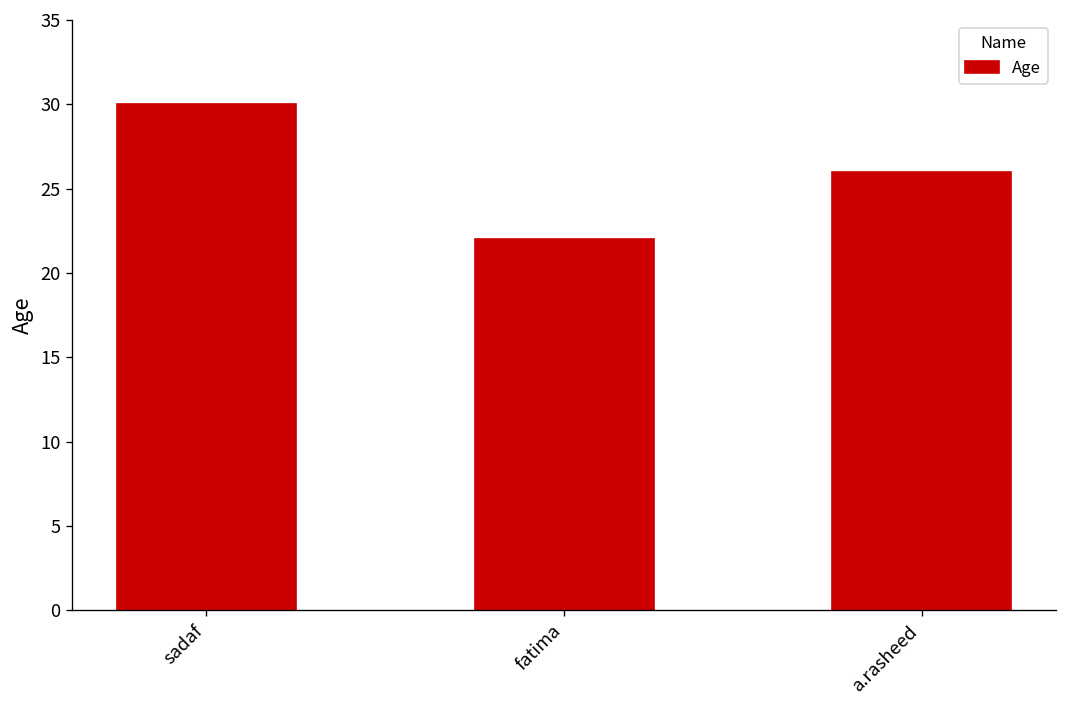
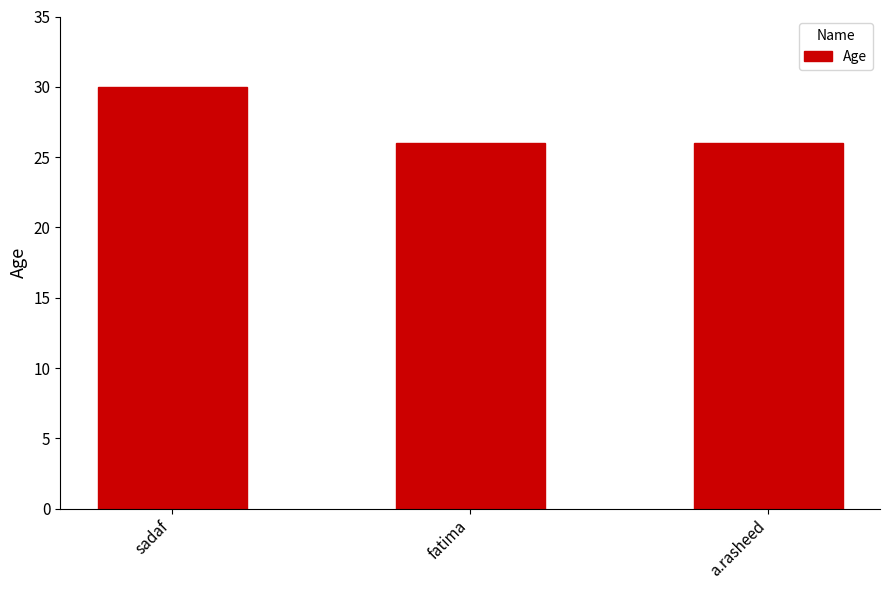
fatima: 22 -> 26
